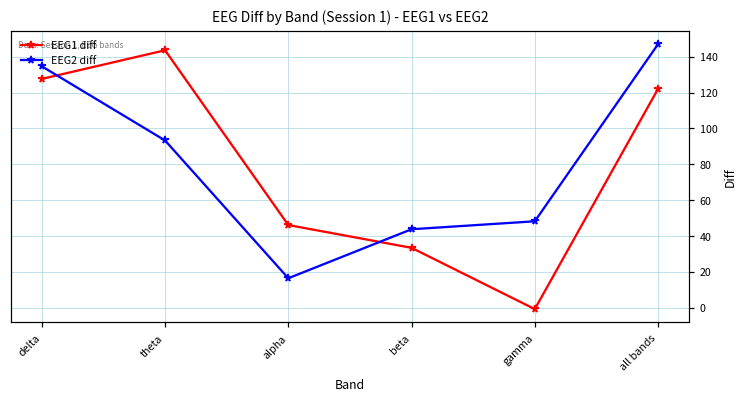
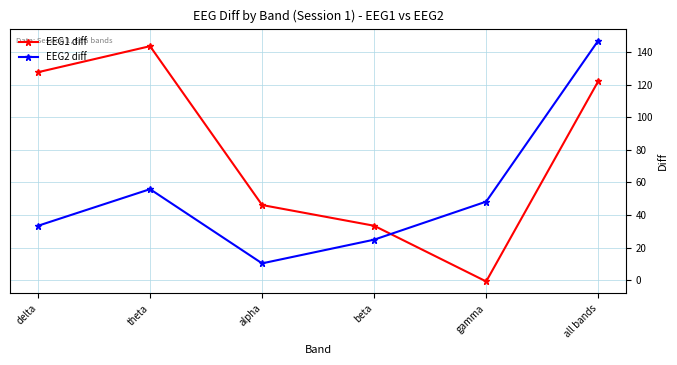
EEG2 diff, delta: 135 -> 33
EEG2 diff, theta: 93 -> 56
EEG2 diff, alpha: 16 -> 10
EEG2 diff, beta: 44 -> 25
